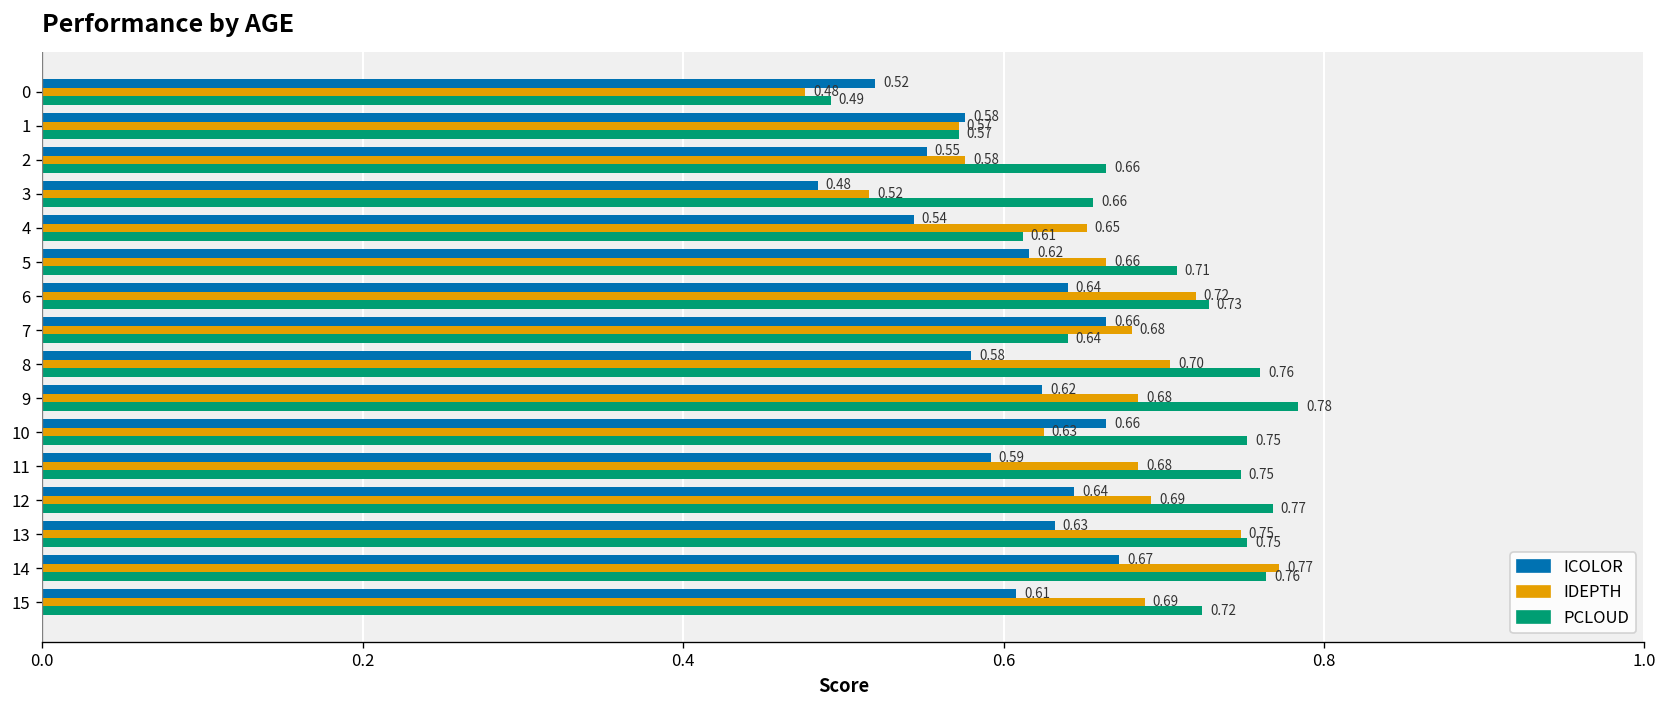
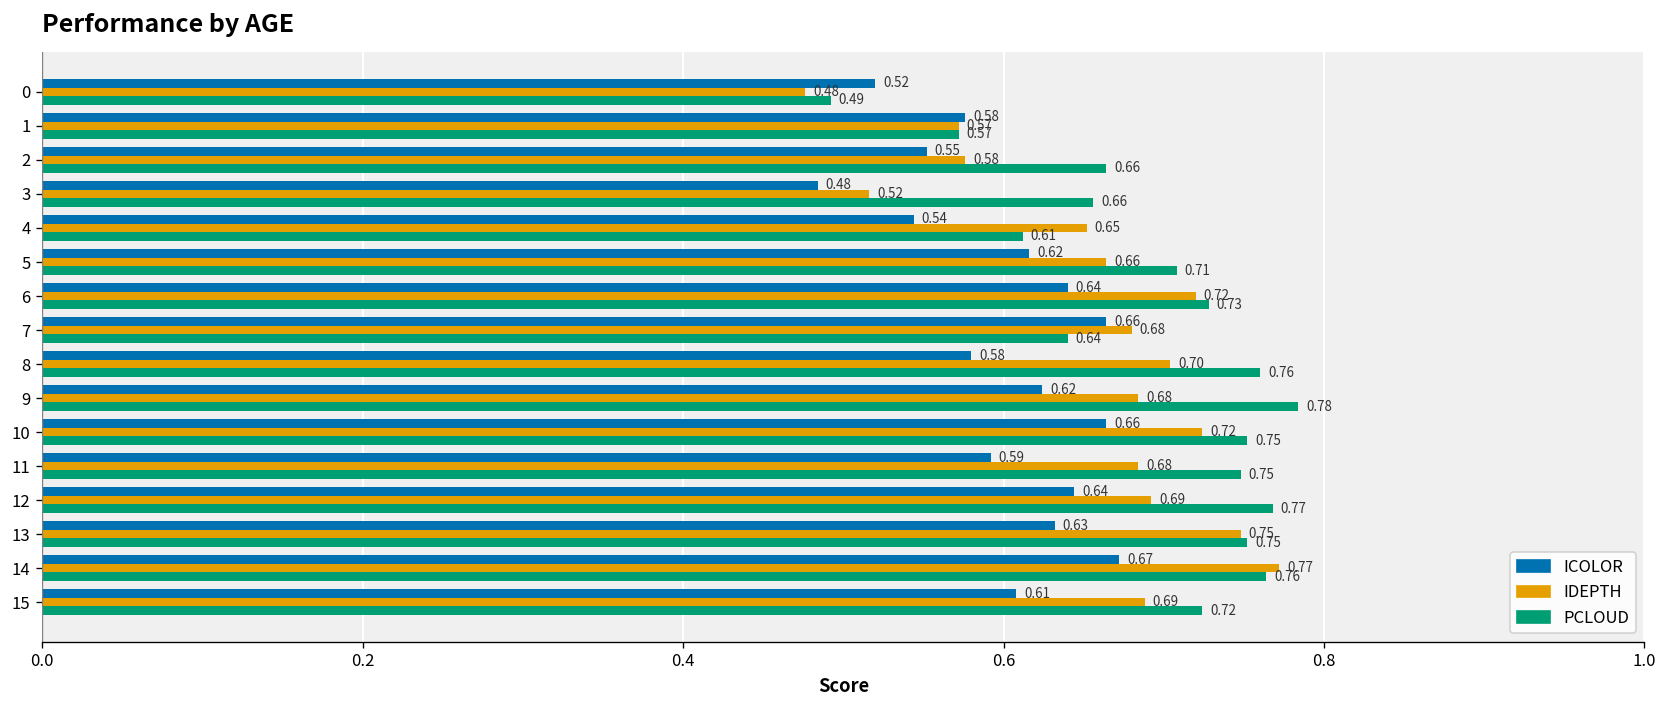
IDEPTH, 10: 0.63 -> 0.72
